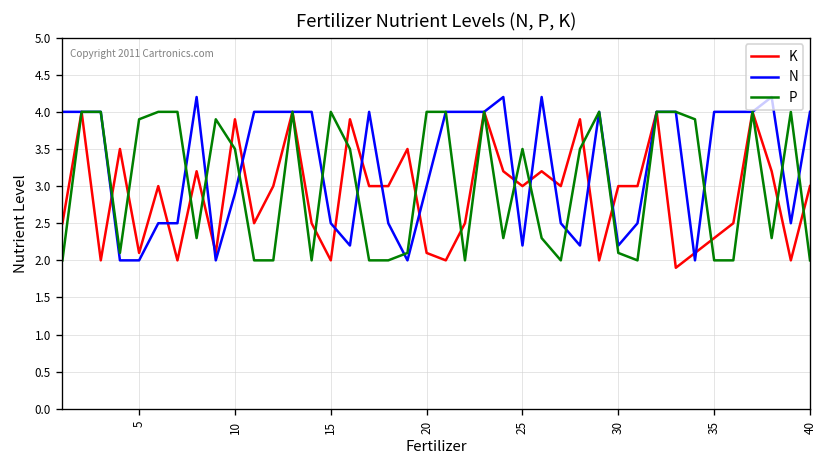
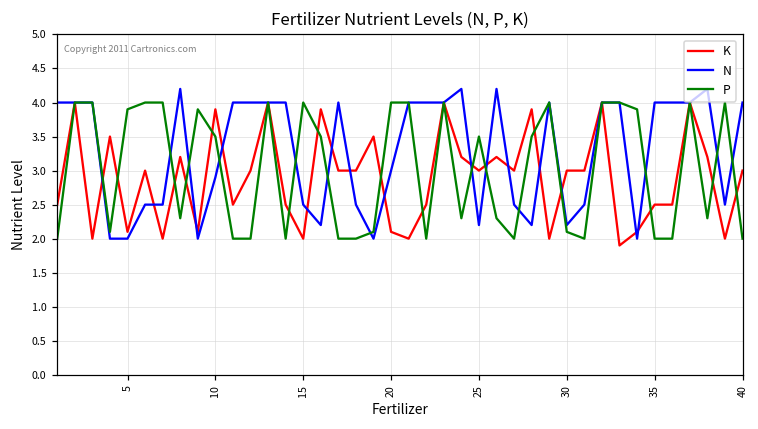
K, 35: 2.3 -> 2.5
